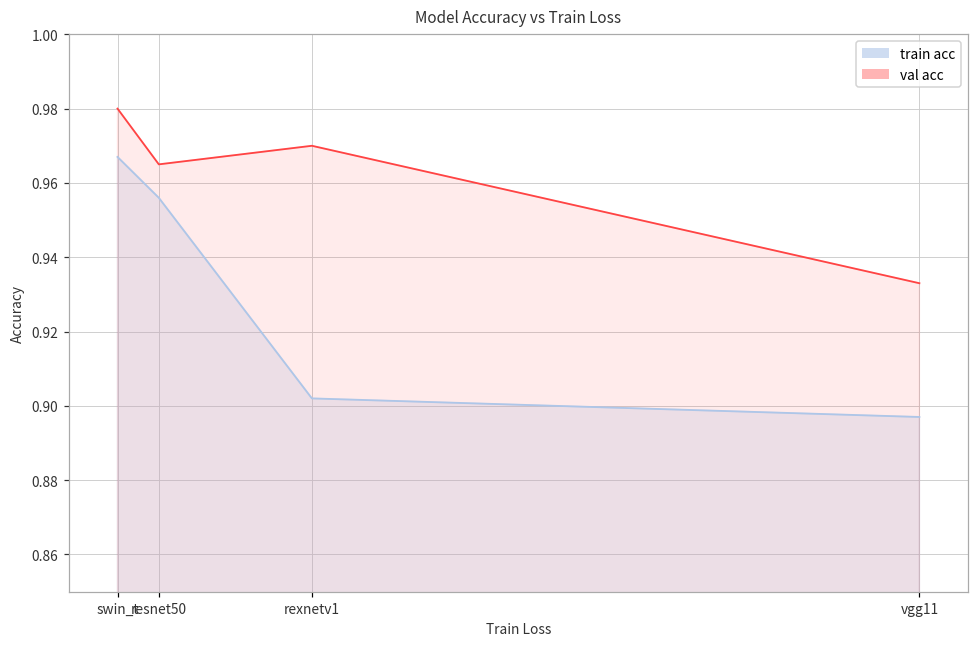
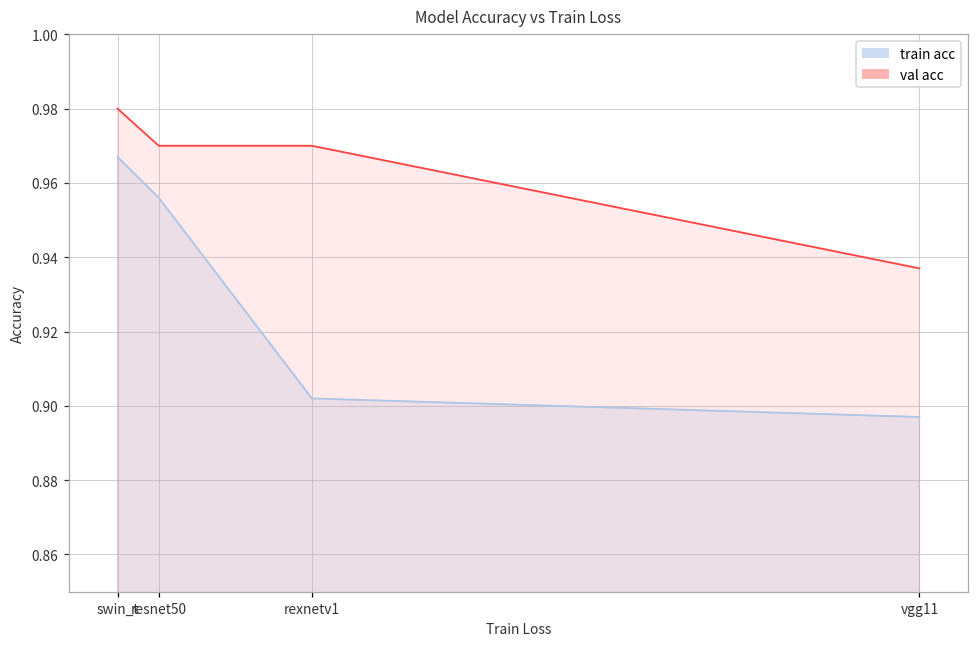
val acc, resnet50: 0.965 -> 0.970
val acc, vgg11: 0.933 -> 0.937
